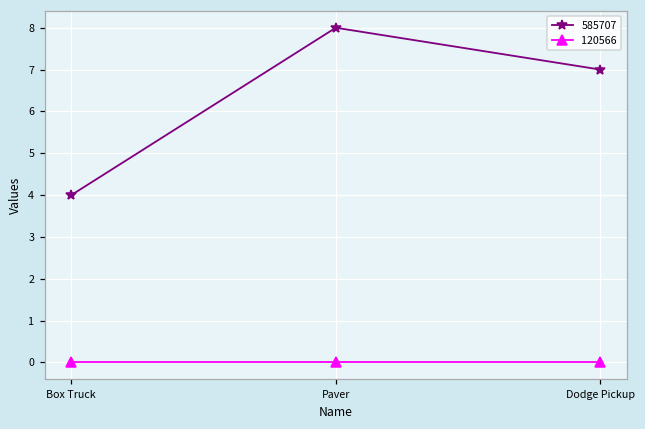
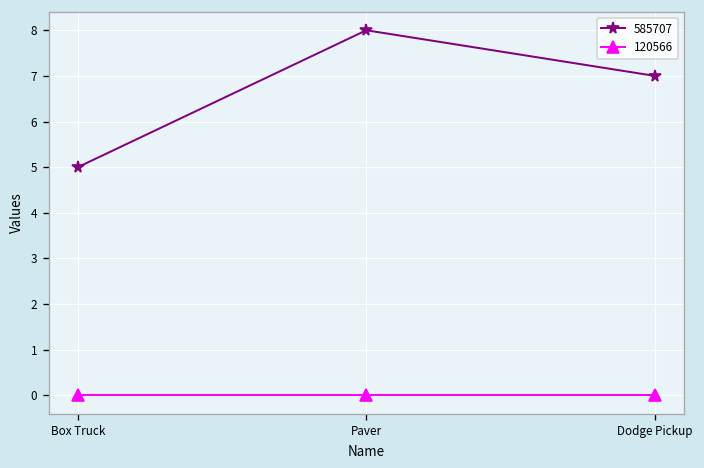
585707, Box Truck: 4 -> 5
